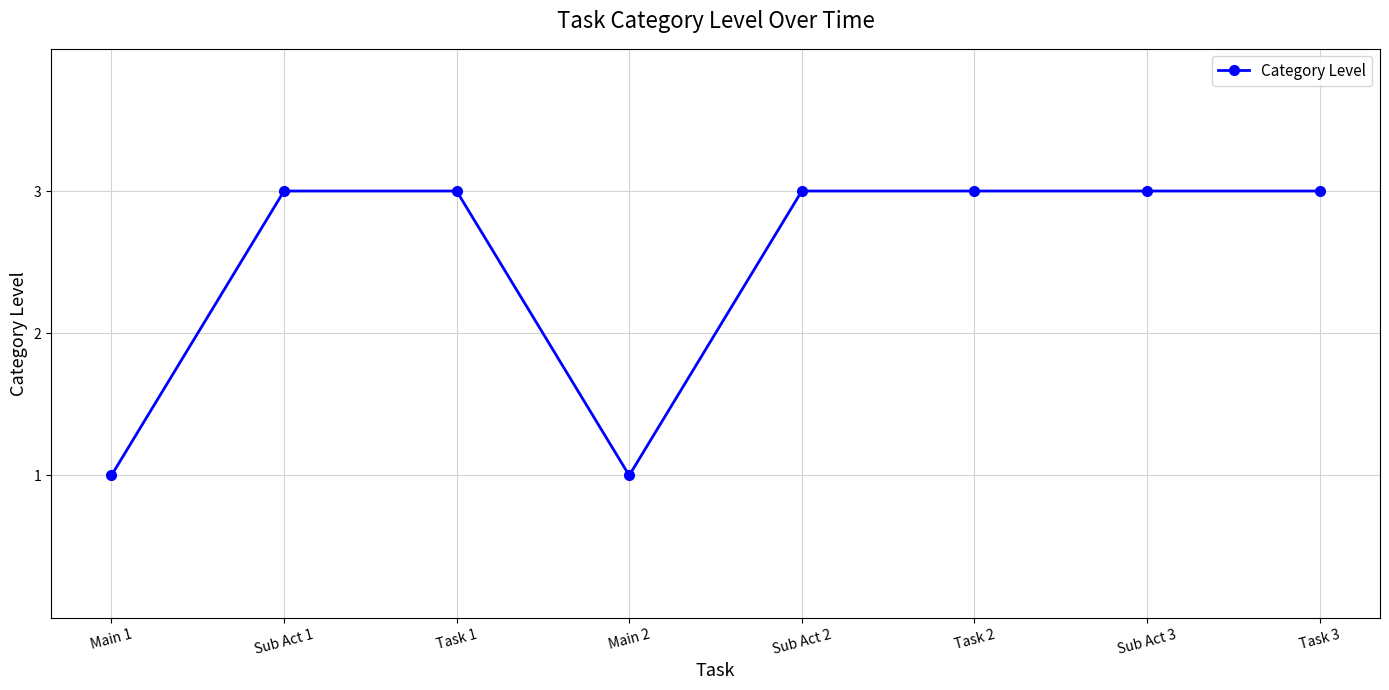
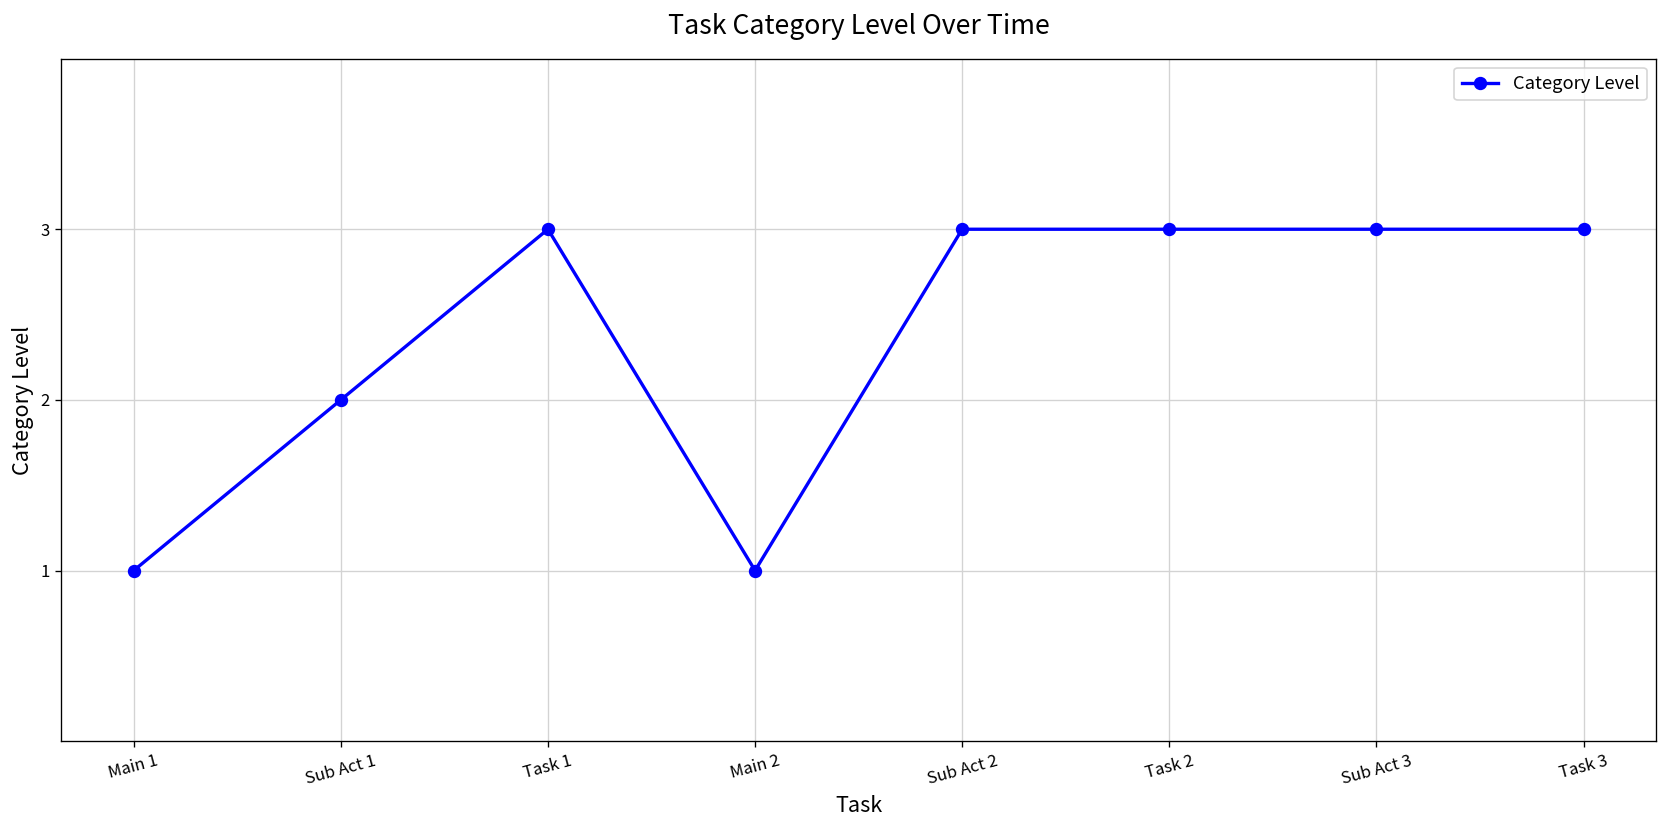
Sub Act 1: 3 -> 2
